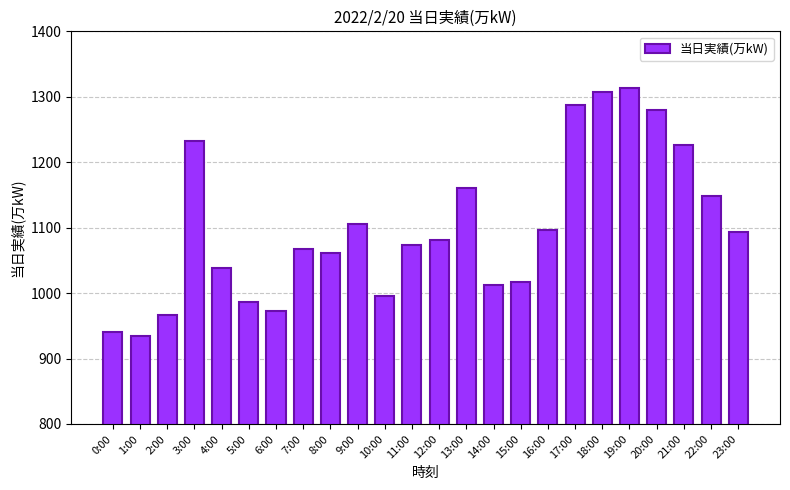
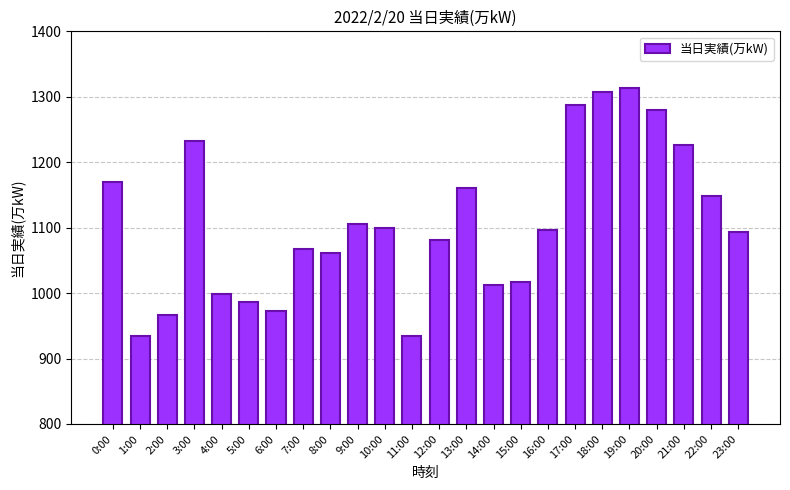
0:00: 940 -> 1170
4:00: 1040 -> 1000
10:00: 1000 -> 1100
11:00: 1070 -> 930
